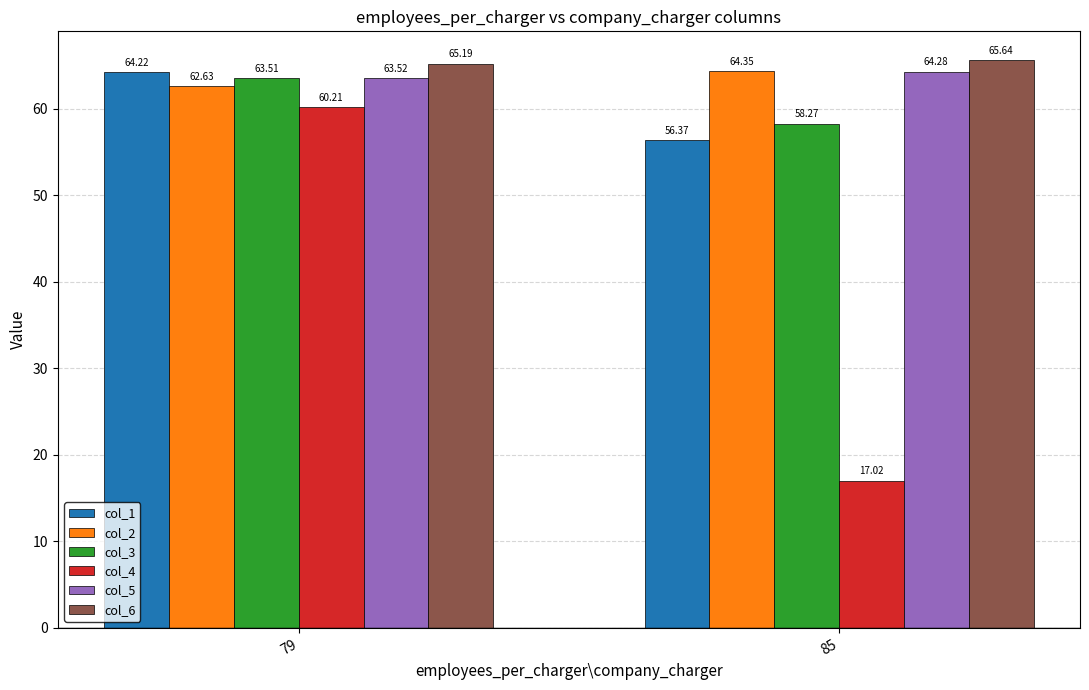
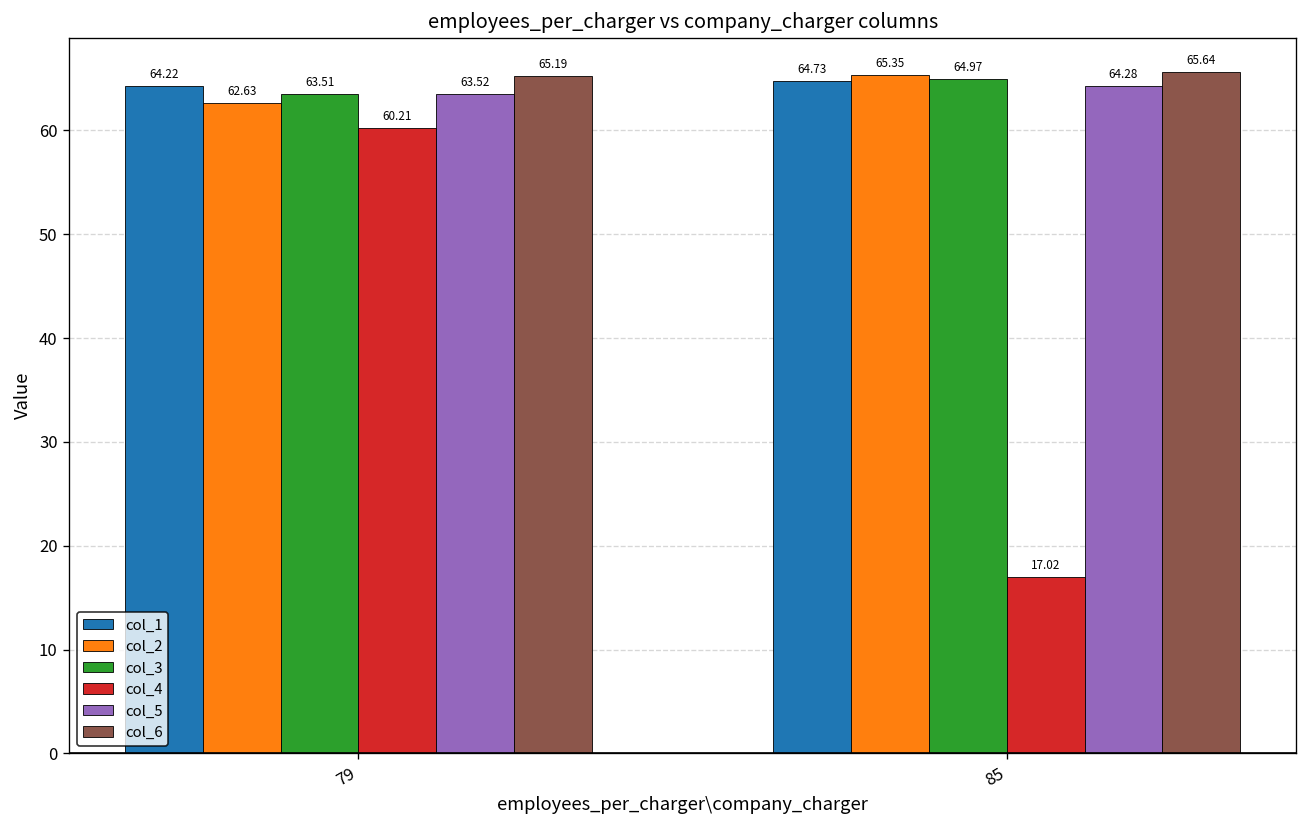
col_1, 85: 56.37 -> 64.73
col_2, 85: 64.35 -> 65.35
col_3, 85: 58.27 -> 64.97
